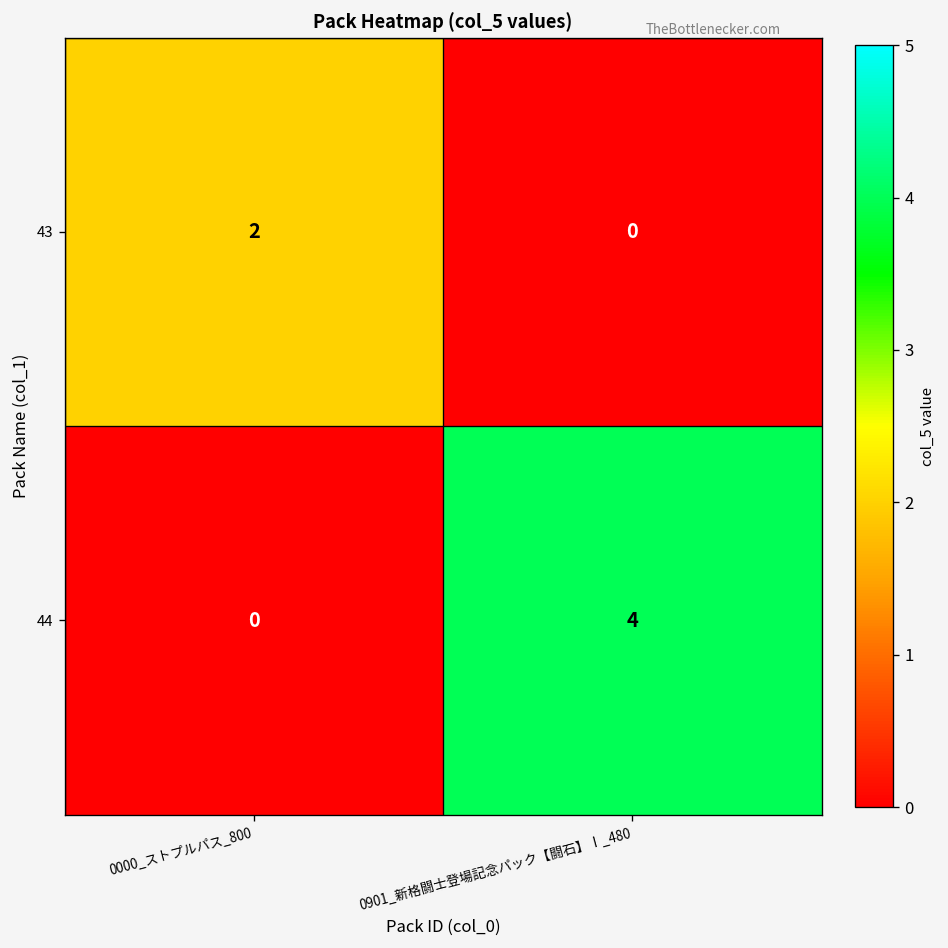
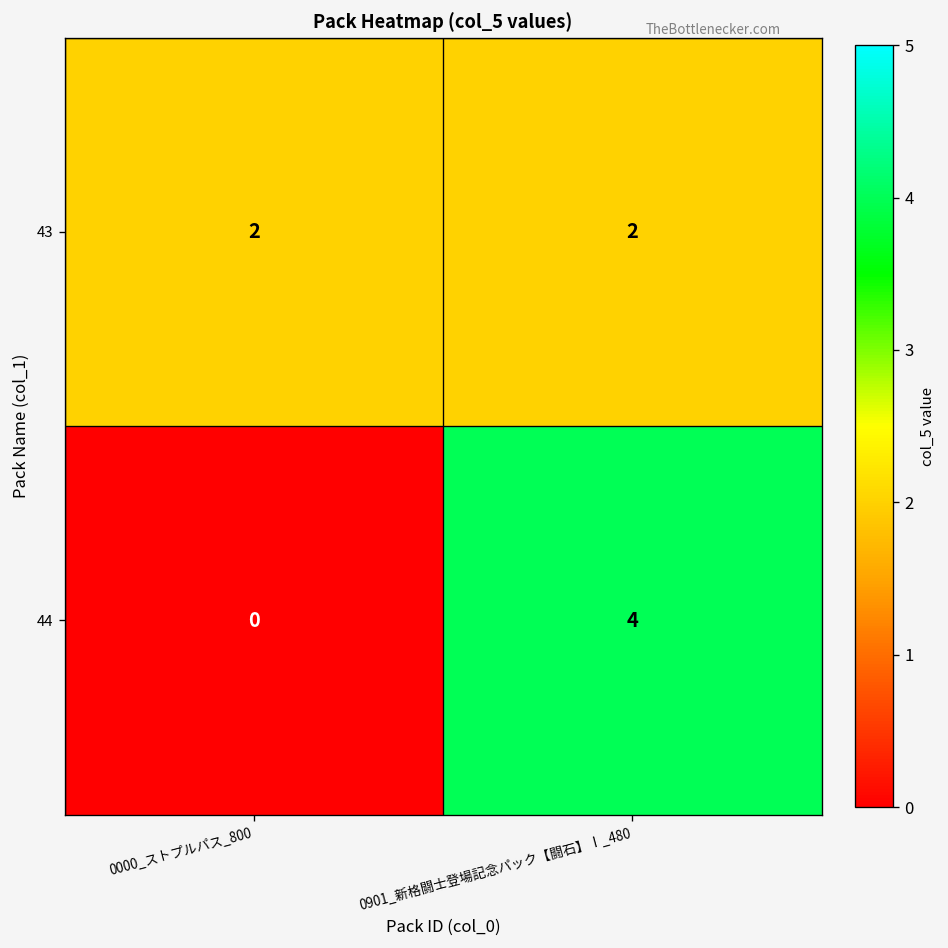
43, 0901_新格闘士登場記念パック【闘石】Ⅰ_480: 0 -> 2
